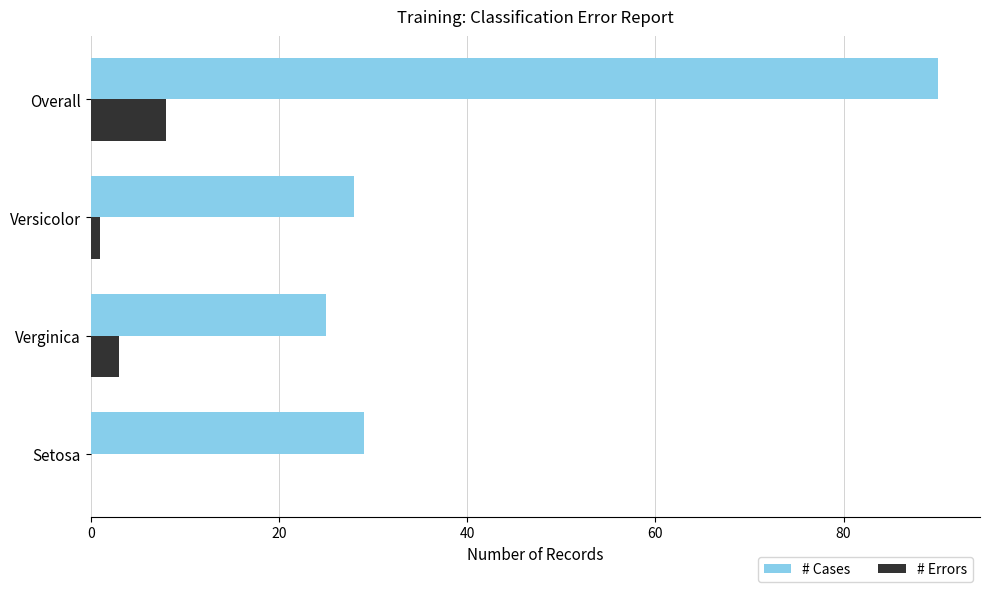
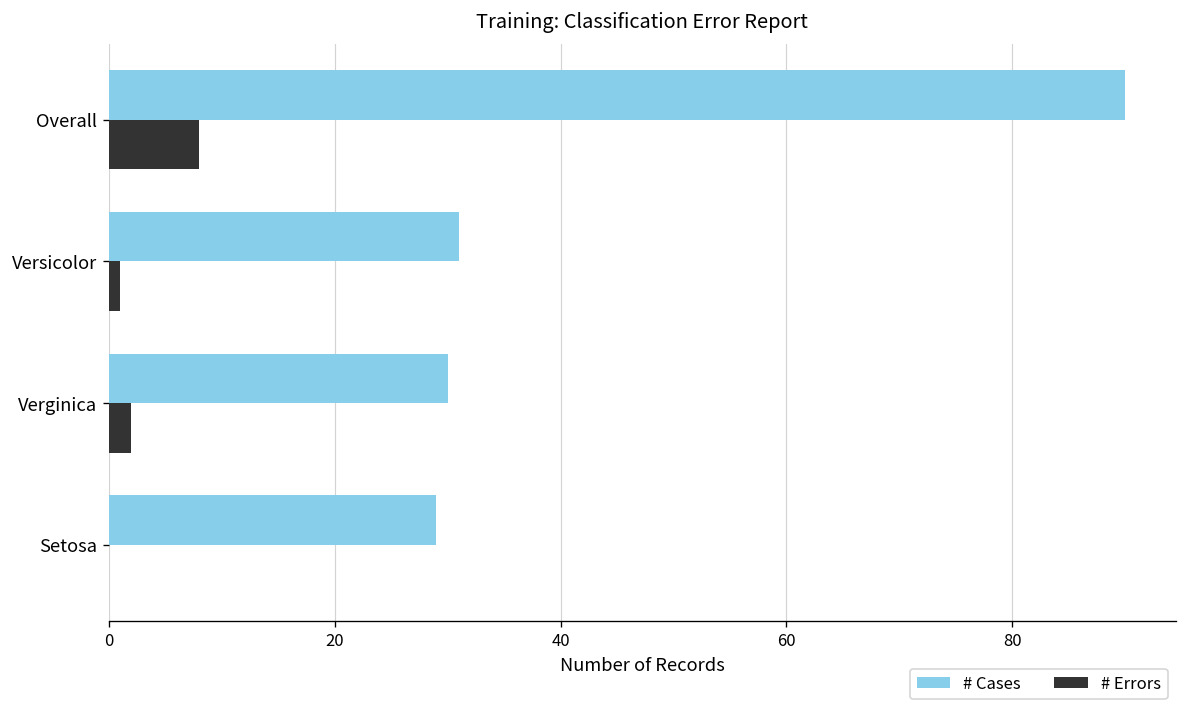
# Cases, Versicolor: 28 -> 31
# Cases, Verginica: 25 -> 30
# Errors, Verginica: 3 -> 2
